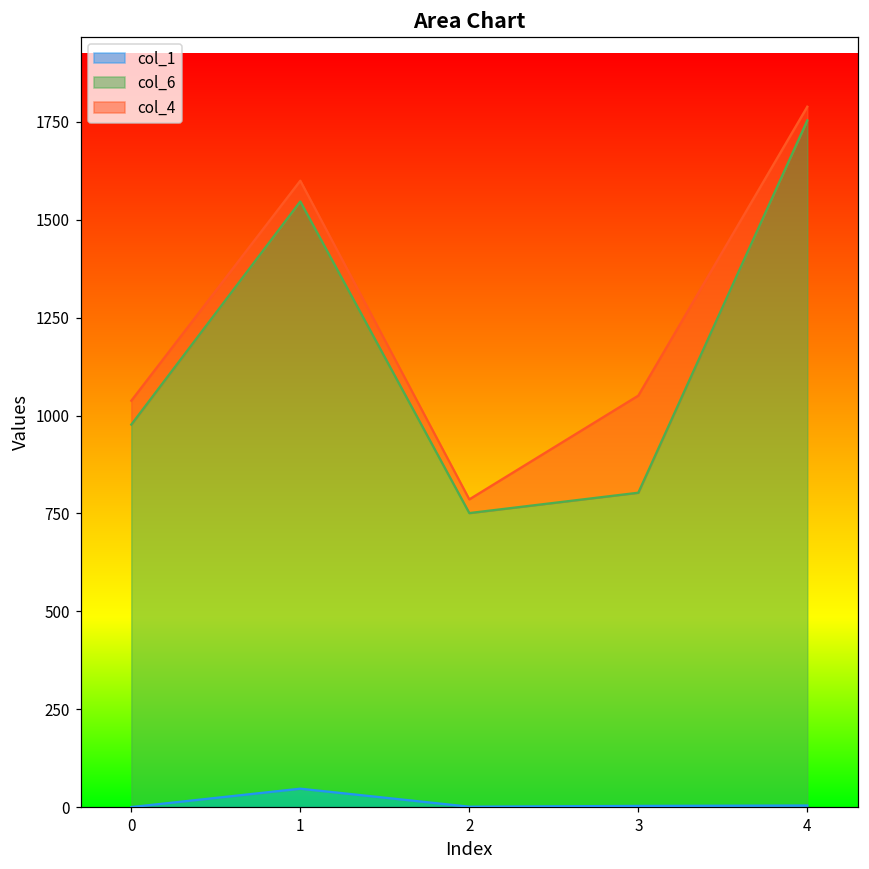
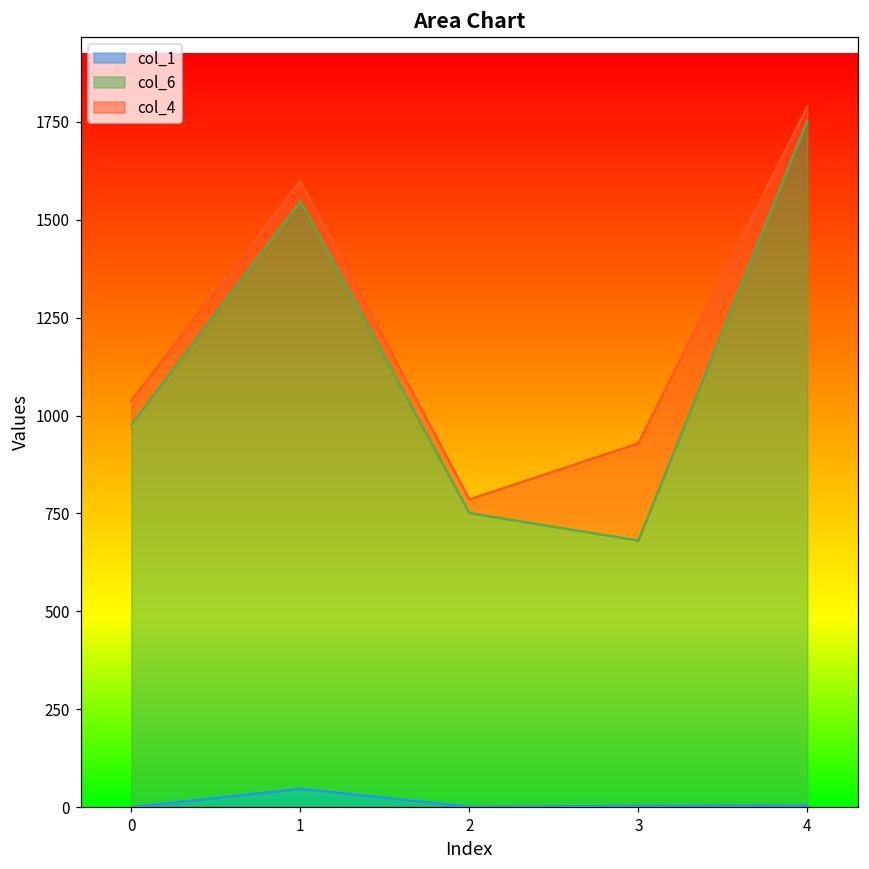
col_6, 3: 800 -> 680
